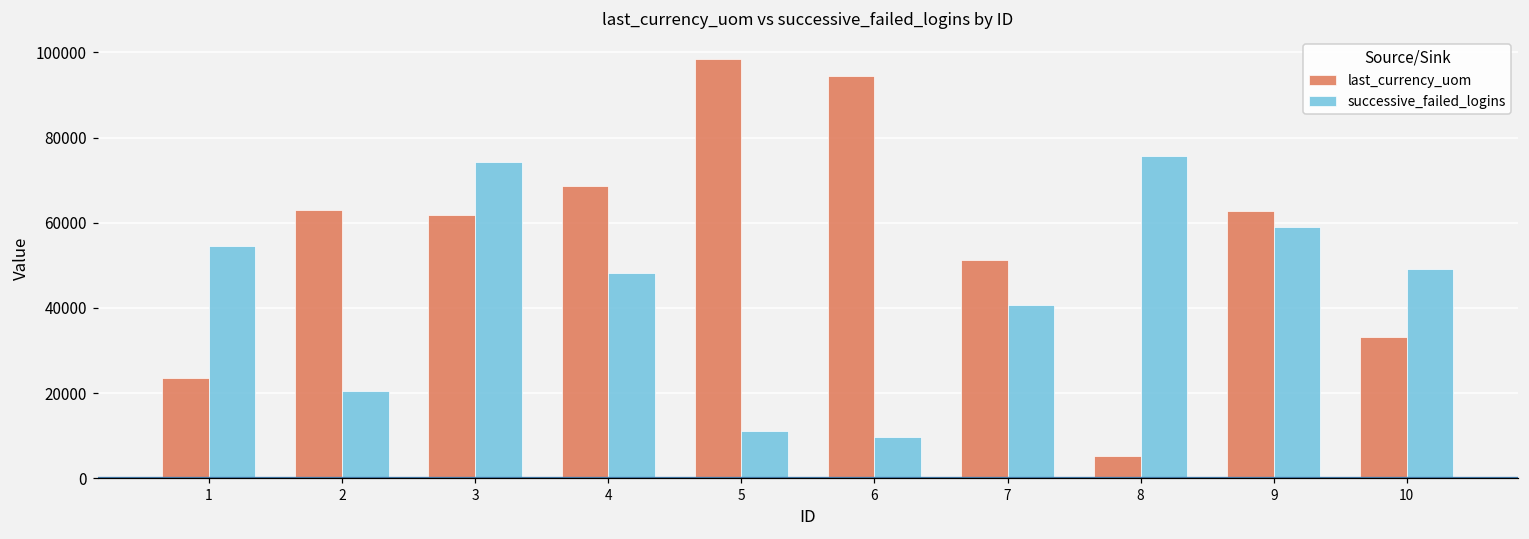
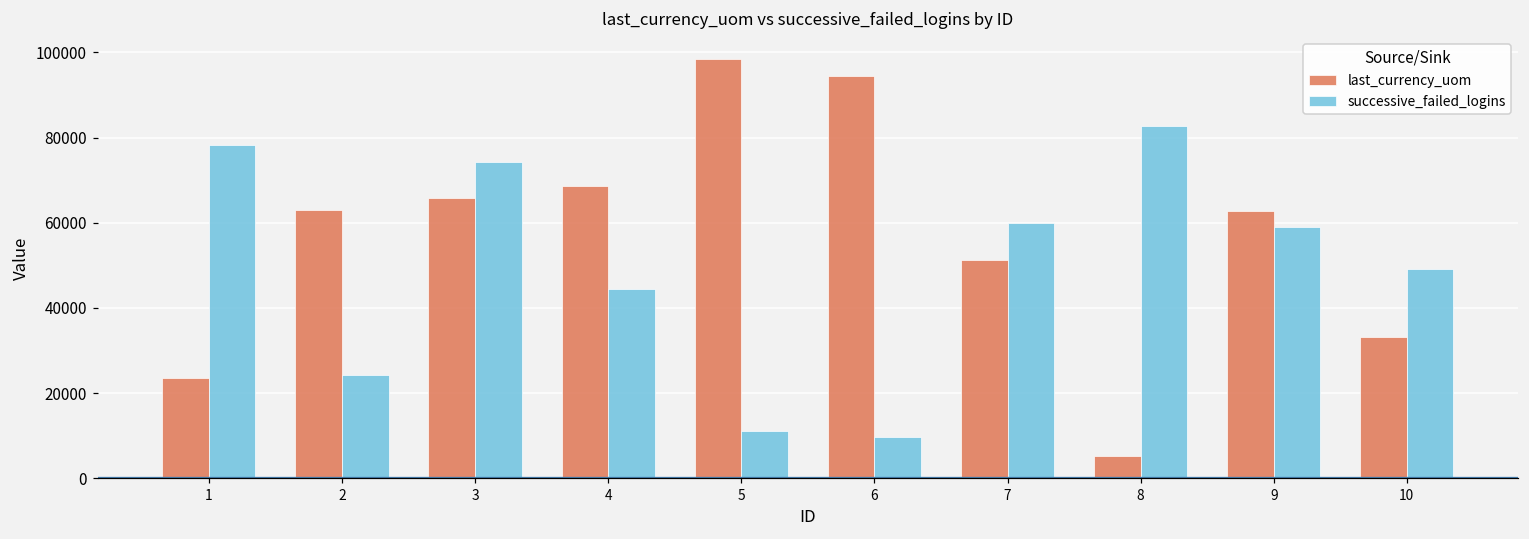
successive_failed_logins, 1: 54000 -> 78000
successive_failed_logins, 2: 21000 -> 24000
last_currency_uom, 3: 62000 -> 66000
successive_failed_logins, 4: 48000 -> 44000
successive_failed_logins, 7: 41000 -> 60000
successive_failed_logins, 8: 76000 -> 83000
